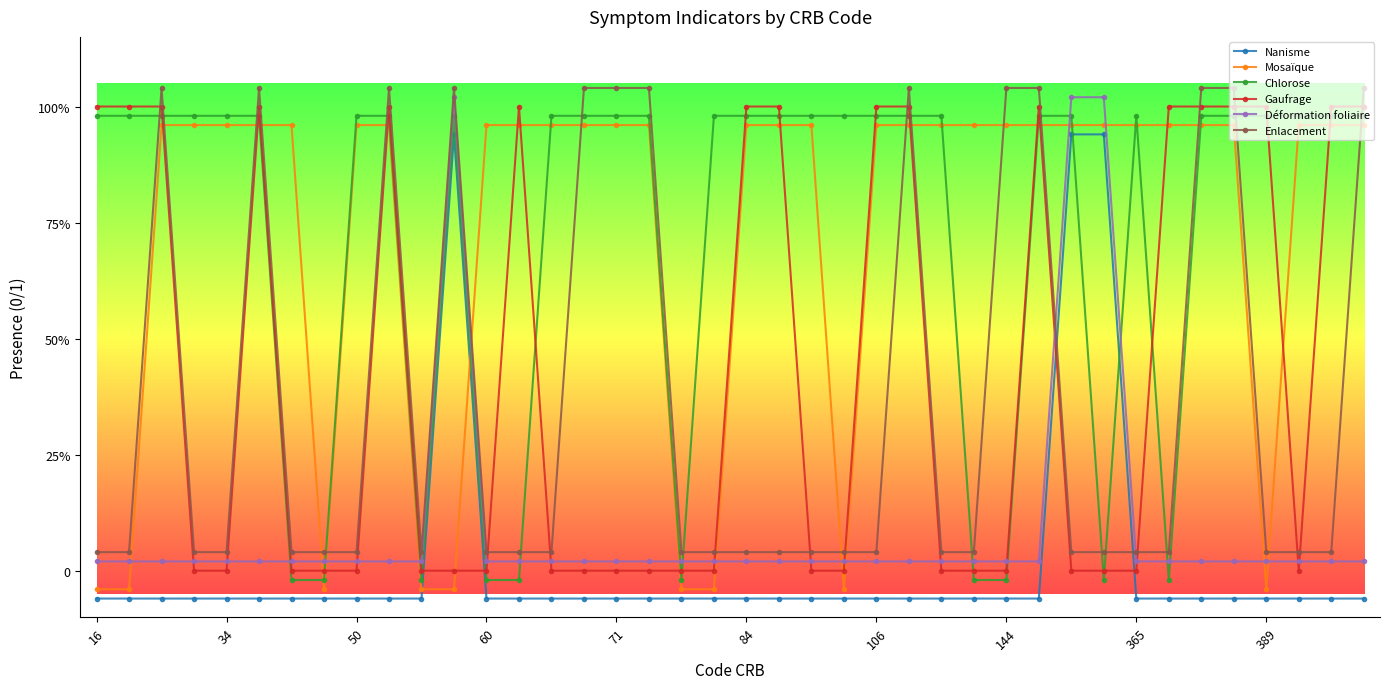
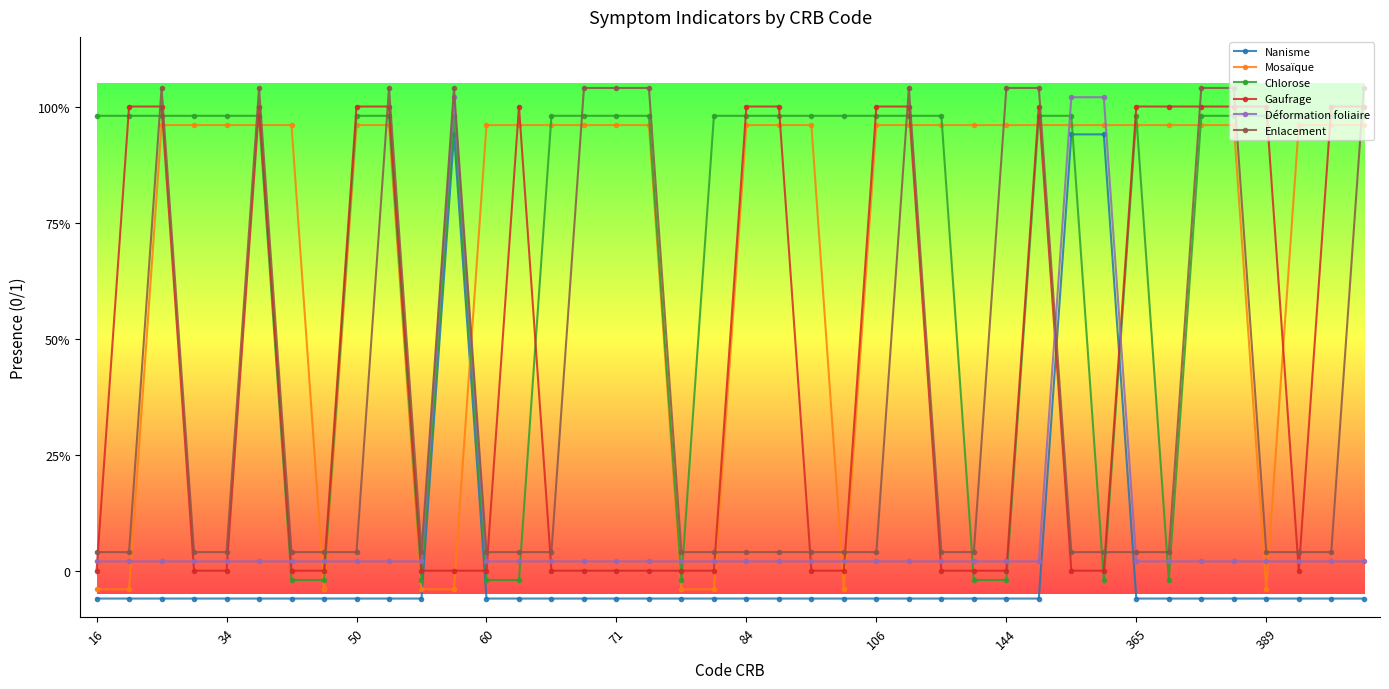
Gaufrage, 16: 100% -> 0%
Gaufrage, 50: 0% -> 100%
Gaufrage, 365: 0% -> 100%
